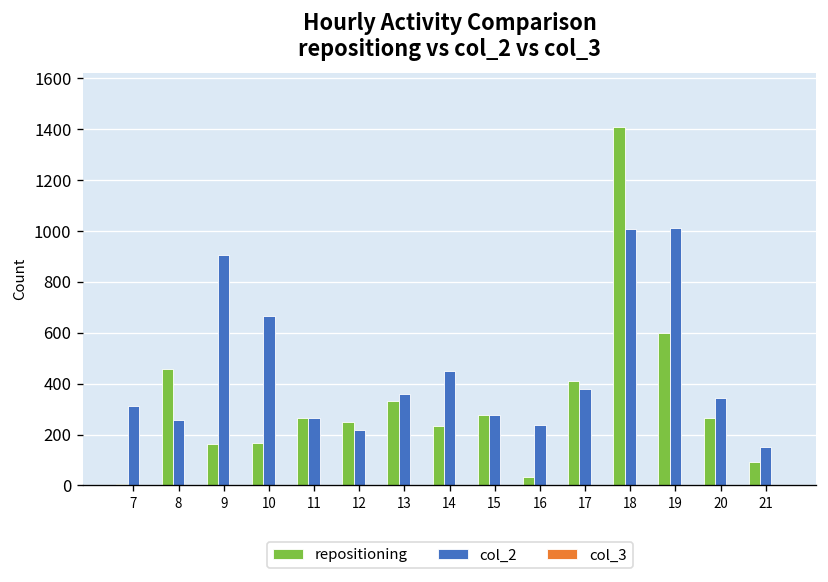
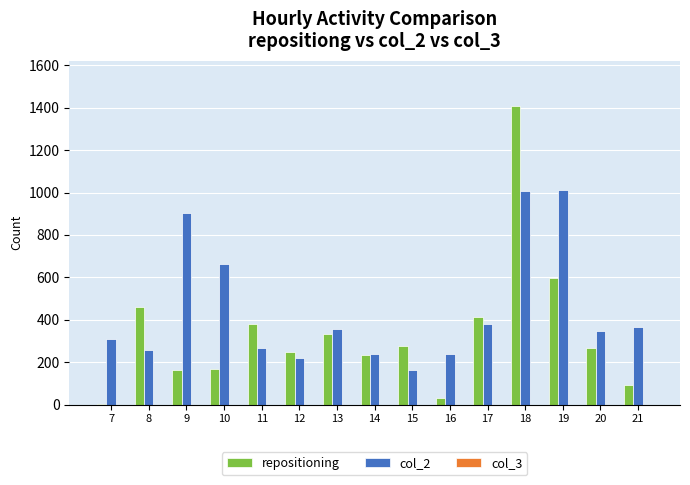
repositioning, 11: 270 -> 380
col_2, 14: 450 -> 240
col_2, 15: 280 -> 160
col_2, 21: 150 -> 360
